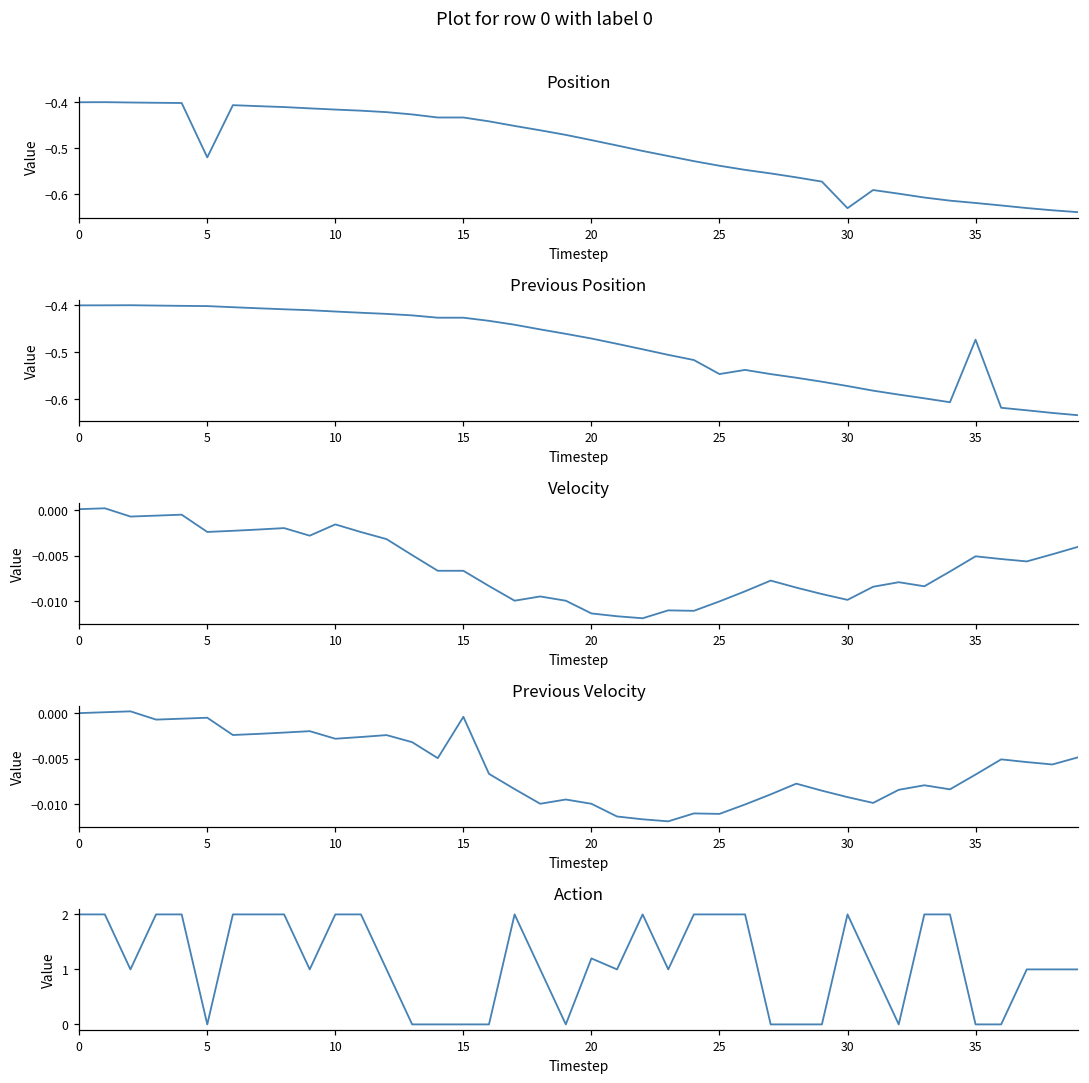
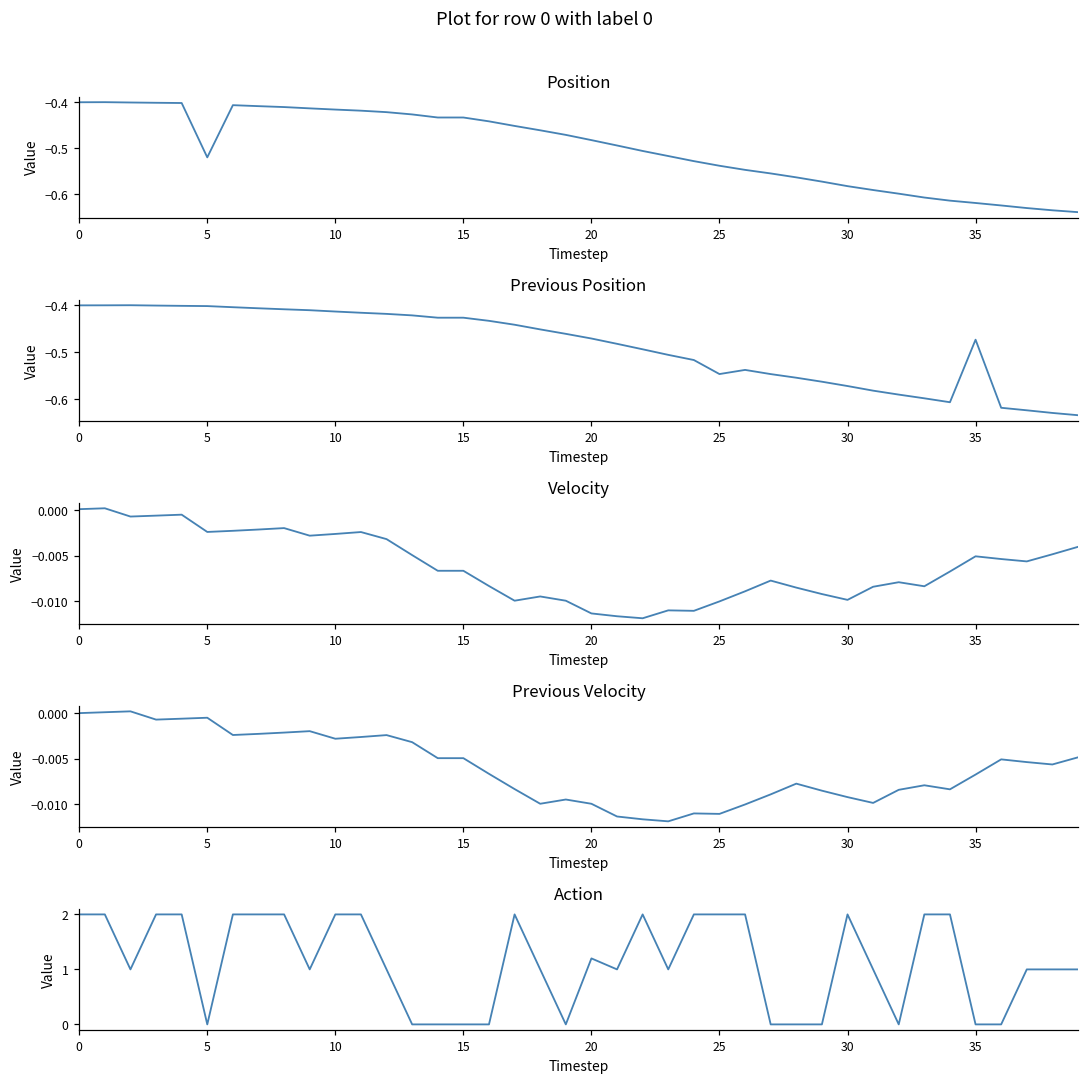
Position, 30: -0.63 -> -0.58
Velocity, 10: -0.002 -> -0.003
Previous Velocity, 15: 0.000 -> -0.005
